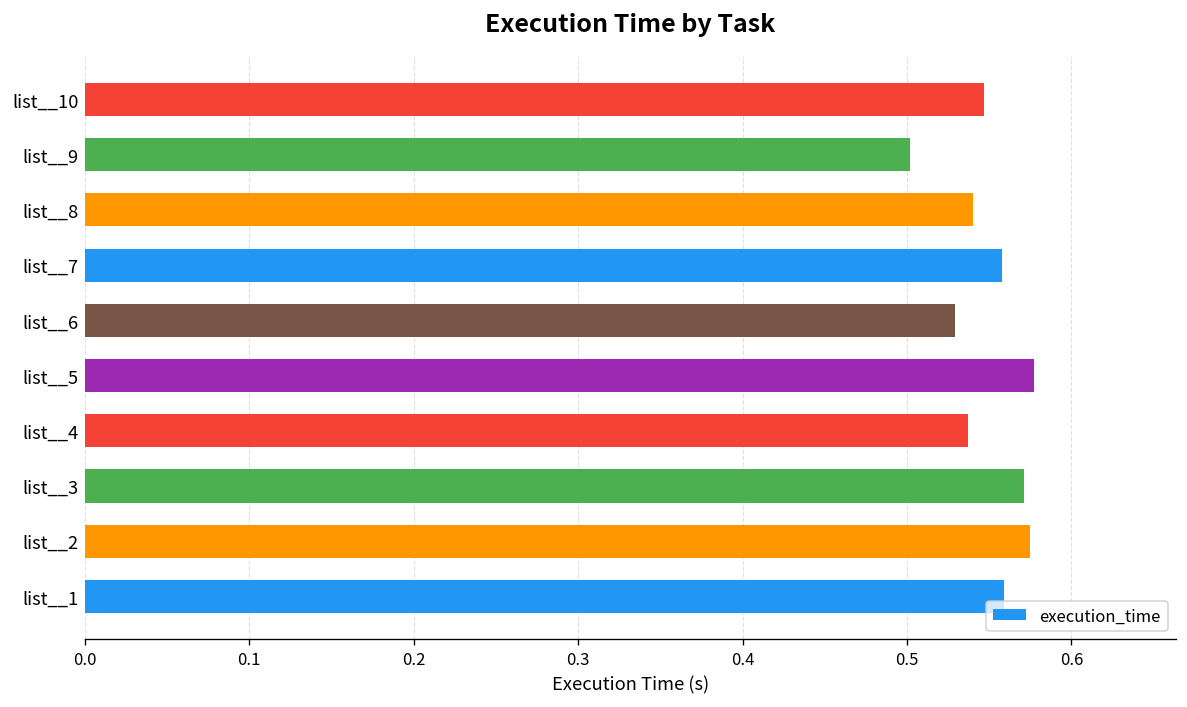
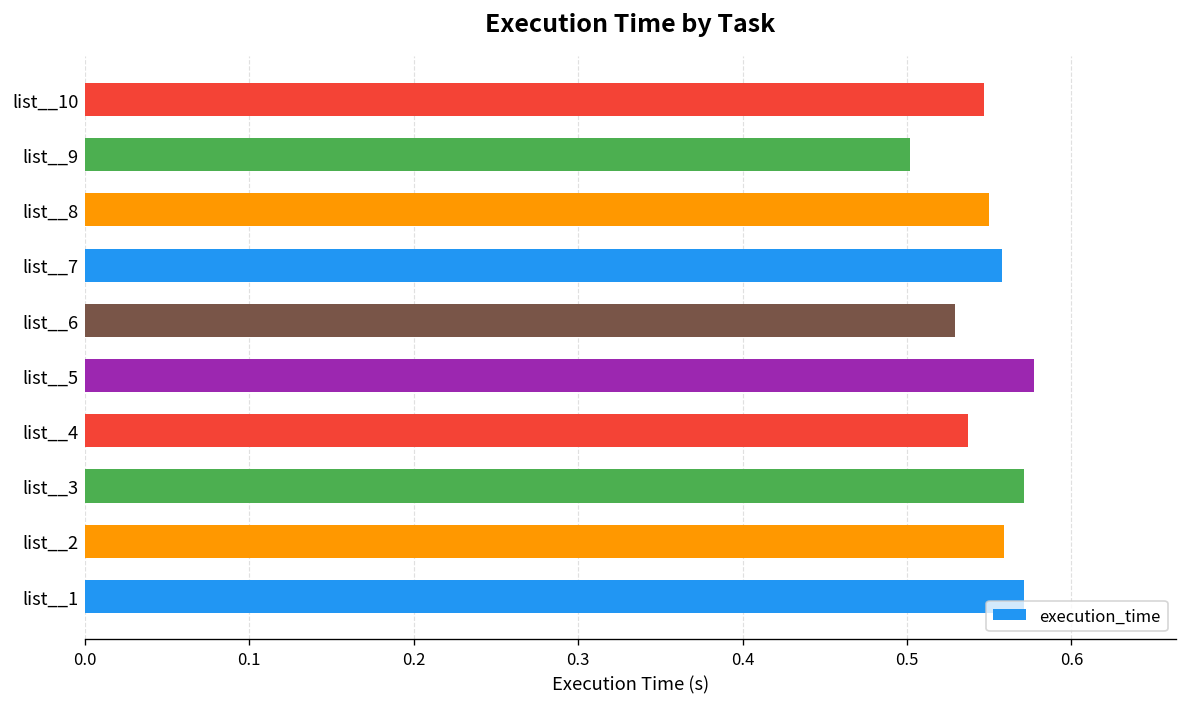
list__8: 0.54 -> 0.55
list__2: 0.575 -> 0.559
list__1: 0.559 -> 0.571
